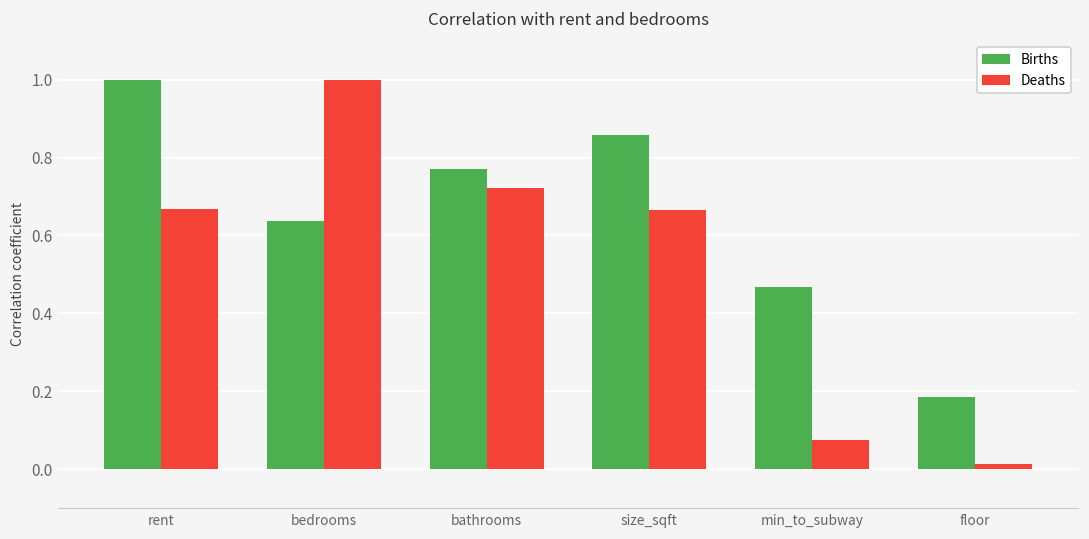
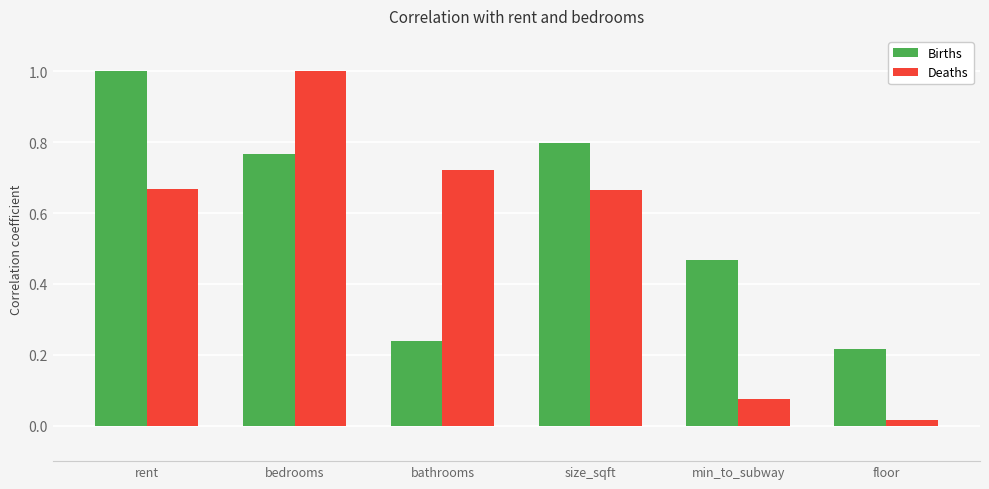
Births, bedrooms: 0.64 -> 0.77
Births, bathrooms: 0.77 -> 0.24
Births, size_sqft: 0.86 -> 0.80
Births, floor: 0.19 -> 0.22
